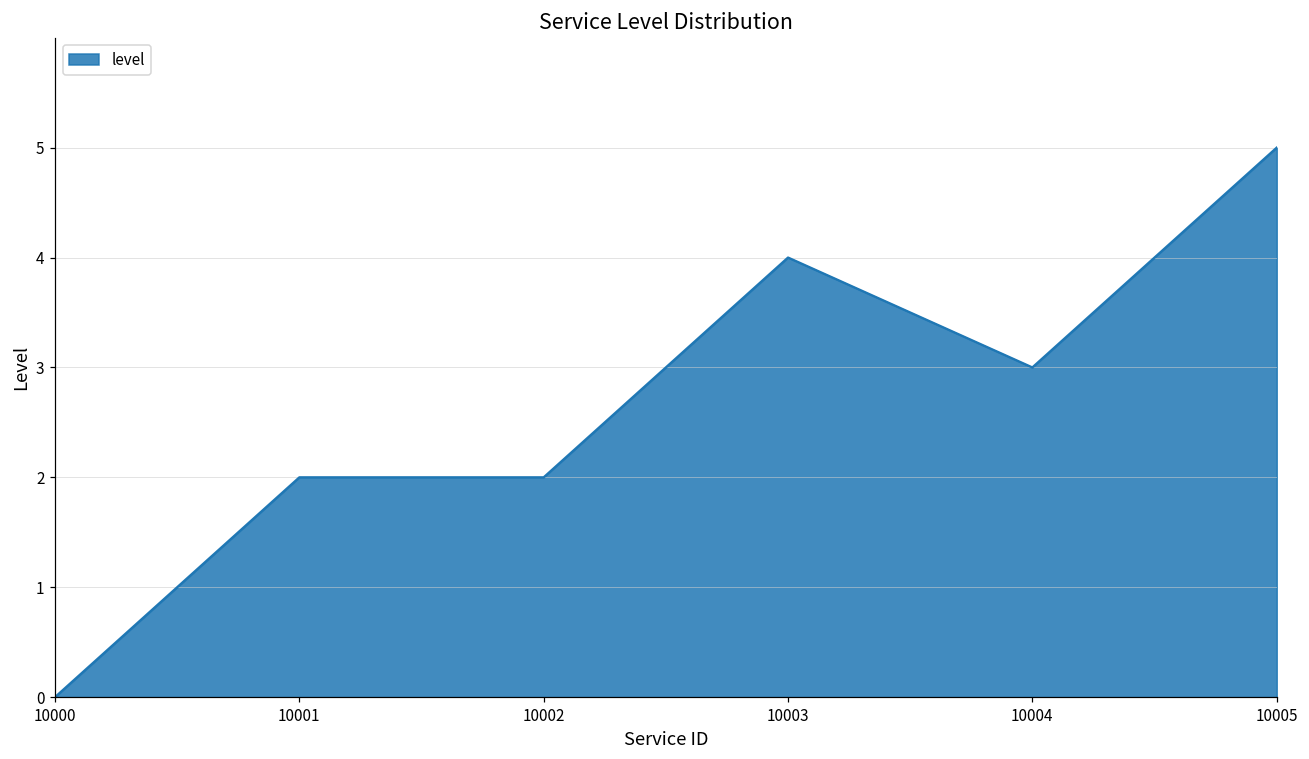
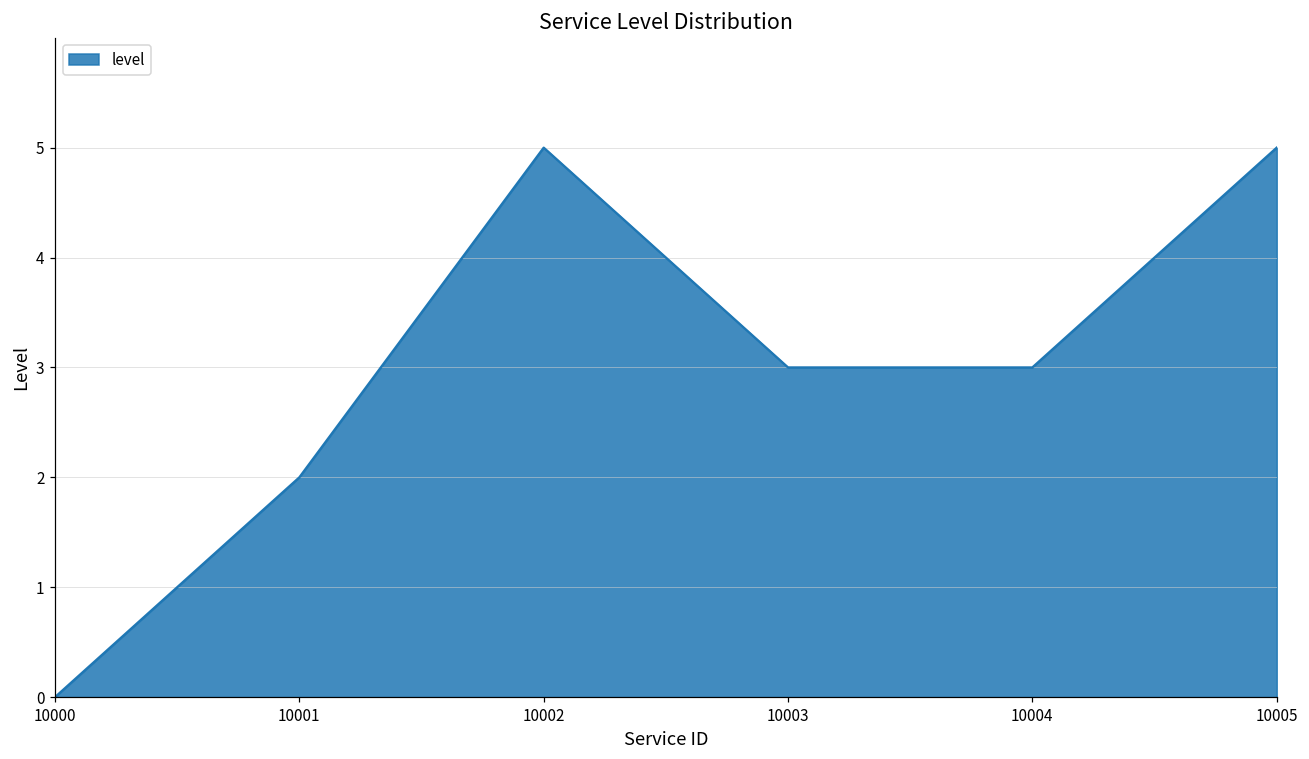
10002: 2 -> 5
10003: 4 -> 3
